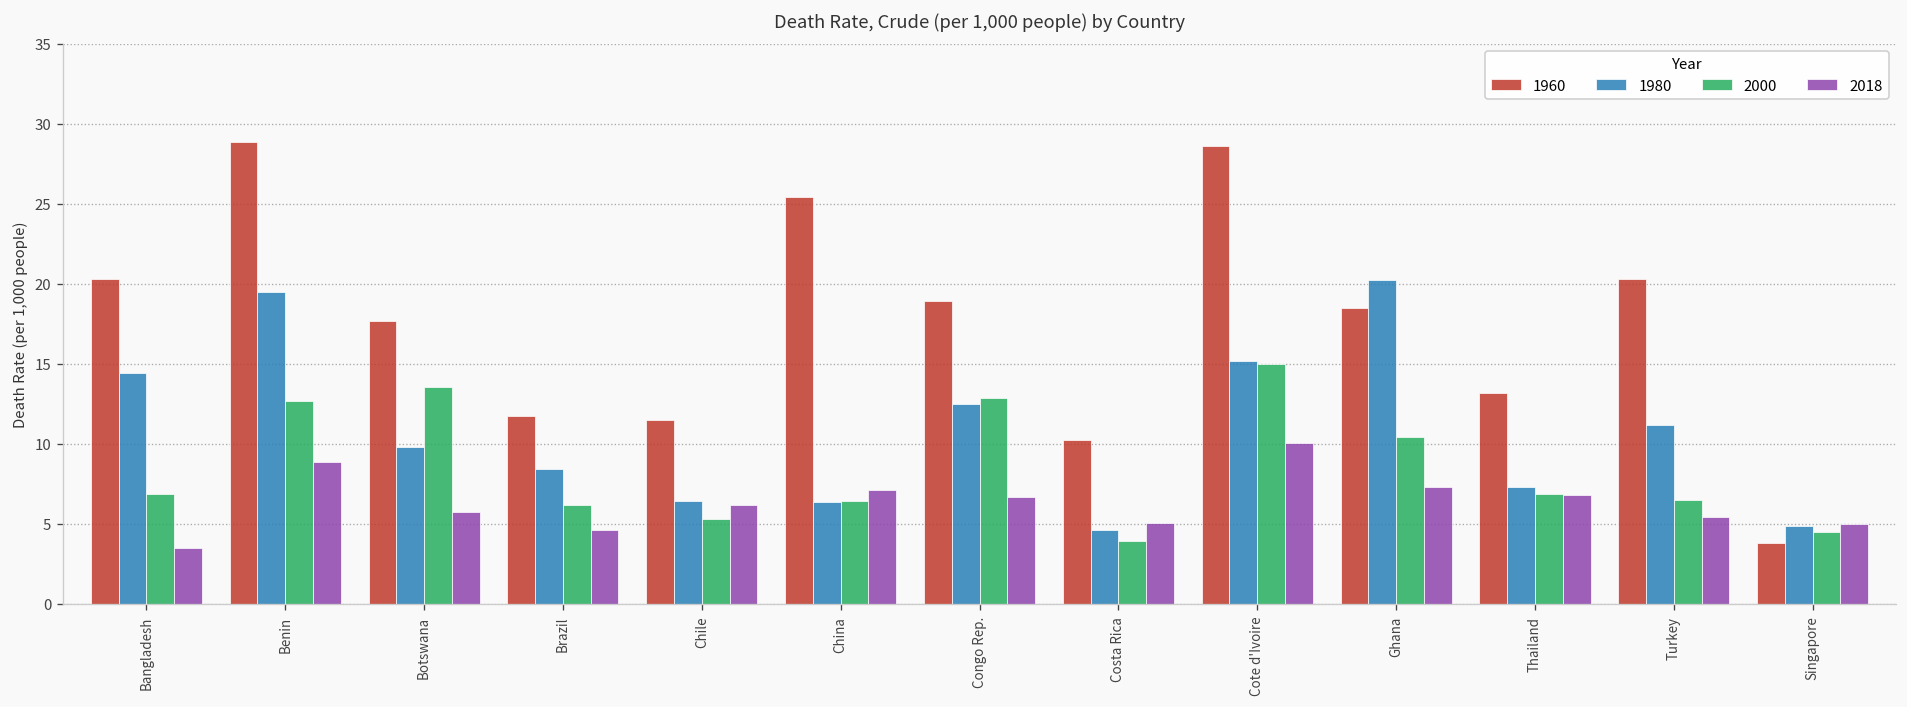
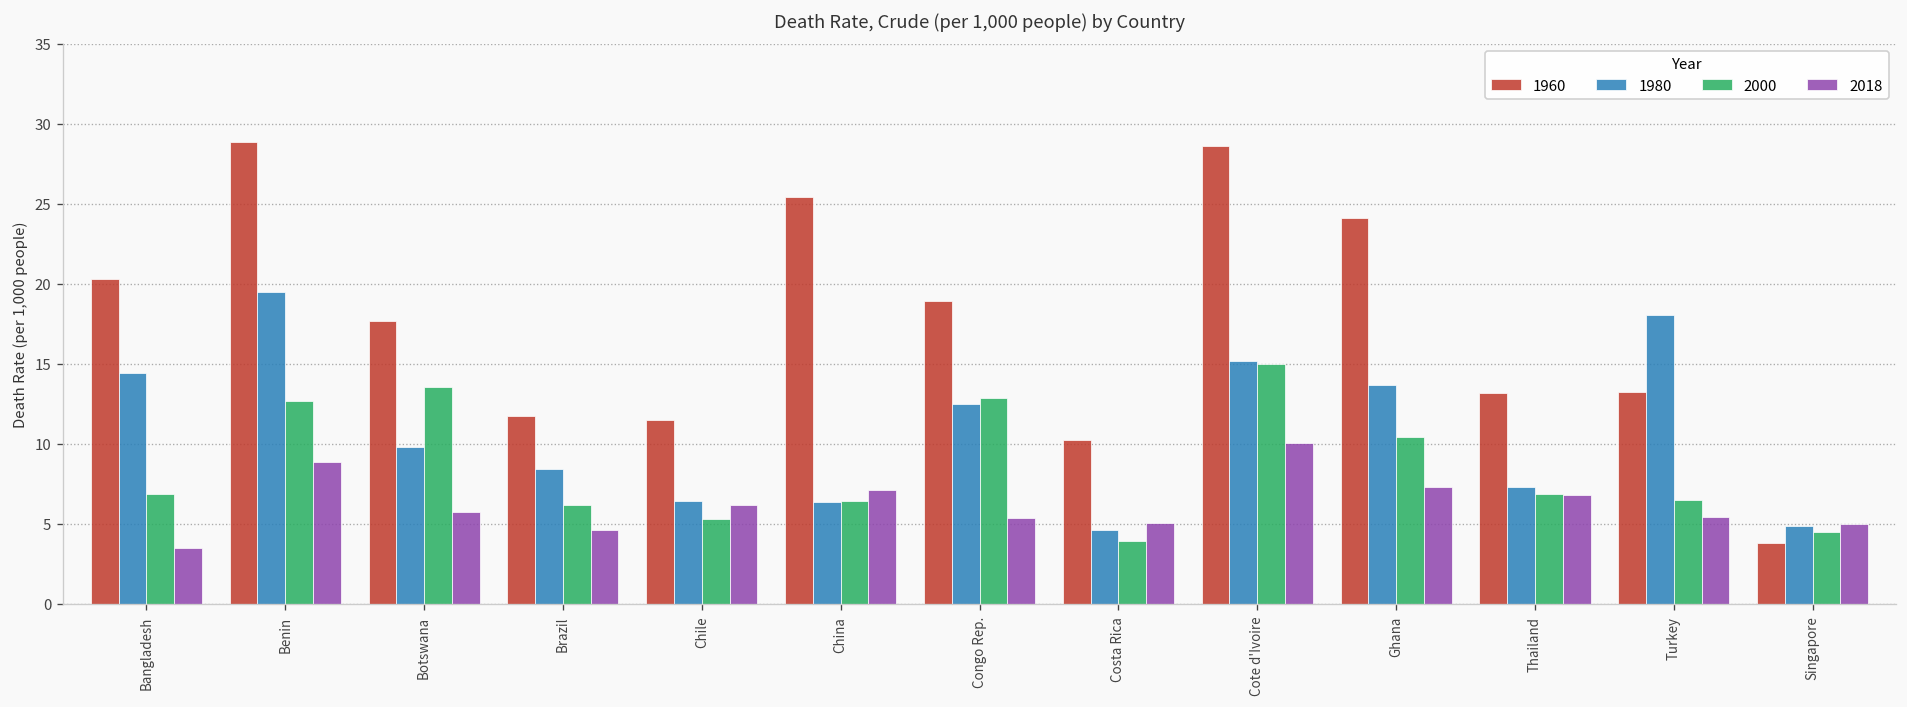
2018, Congo Rep.: 6.7 -> 5.4
1960, Ghana: 18.5 -> 24.1
1980, Ghana: 20.3 -> 13.7
1960, Turkey: 20.3 -> 13.2
1980, Turkey: 11.2 -> 18.0
